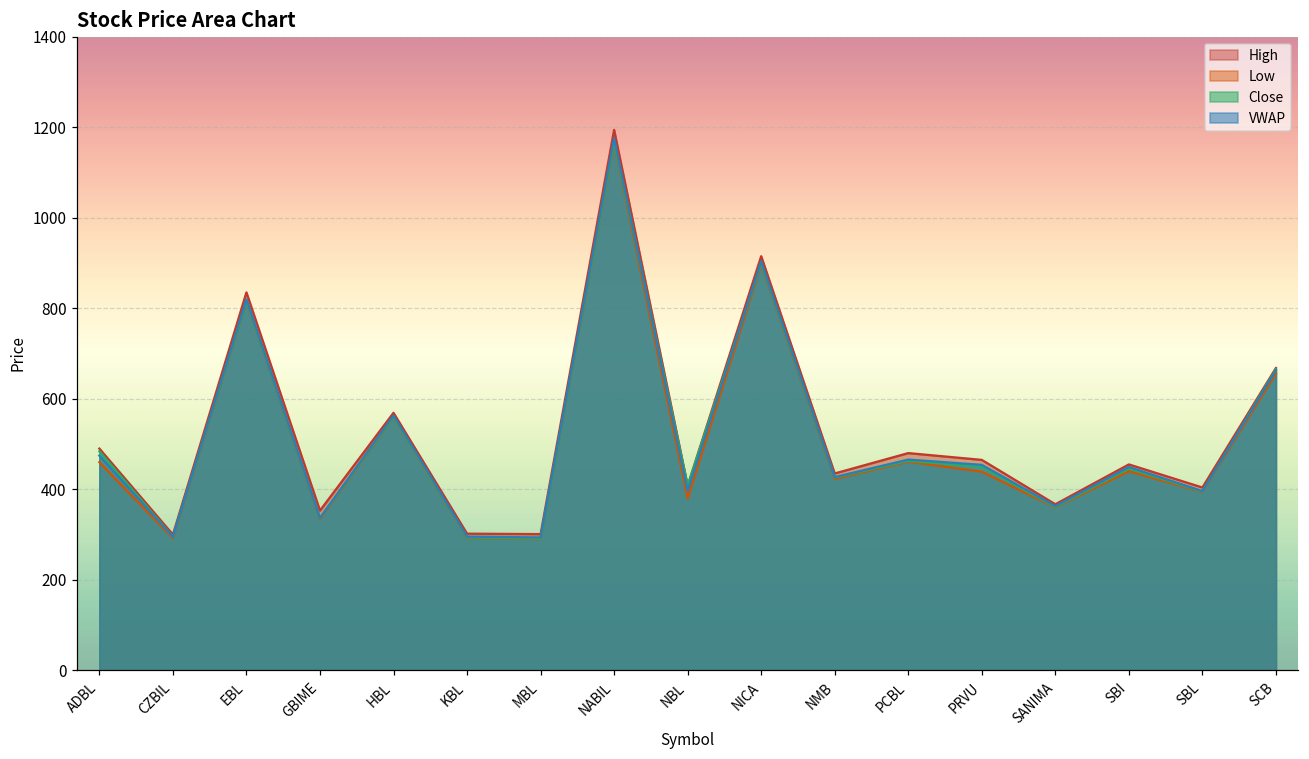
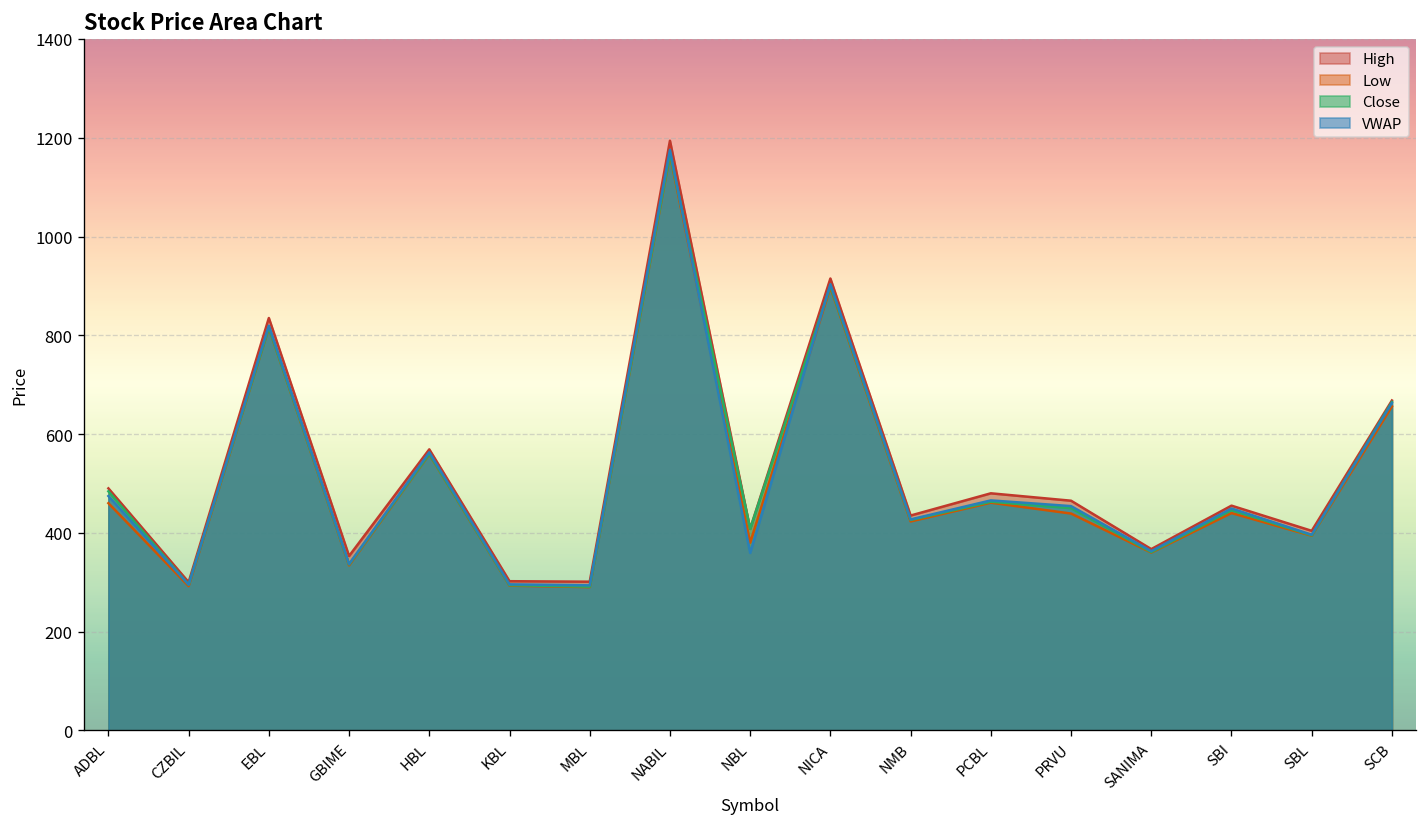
VWAP, NBL: 400 -> 360
